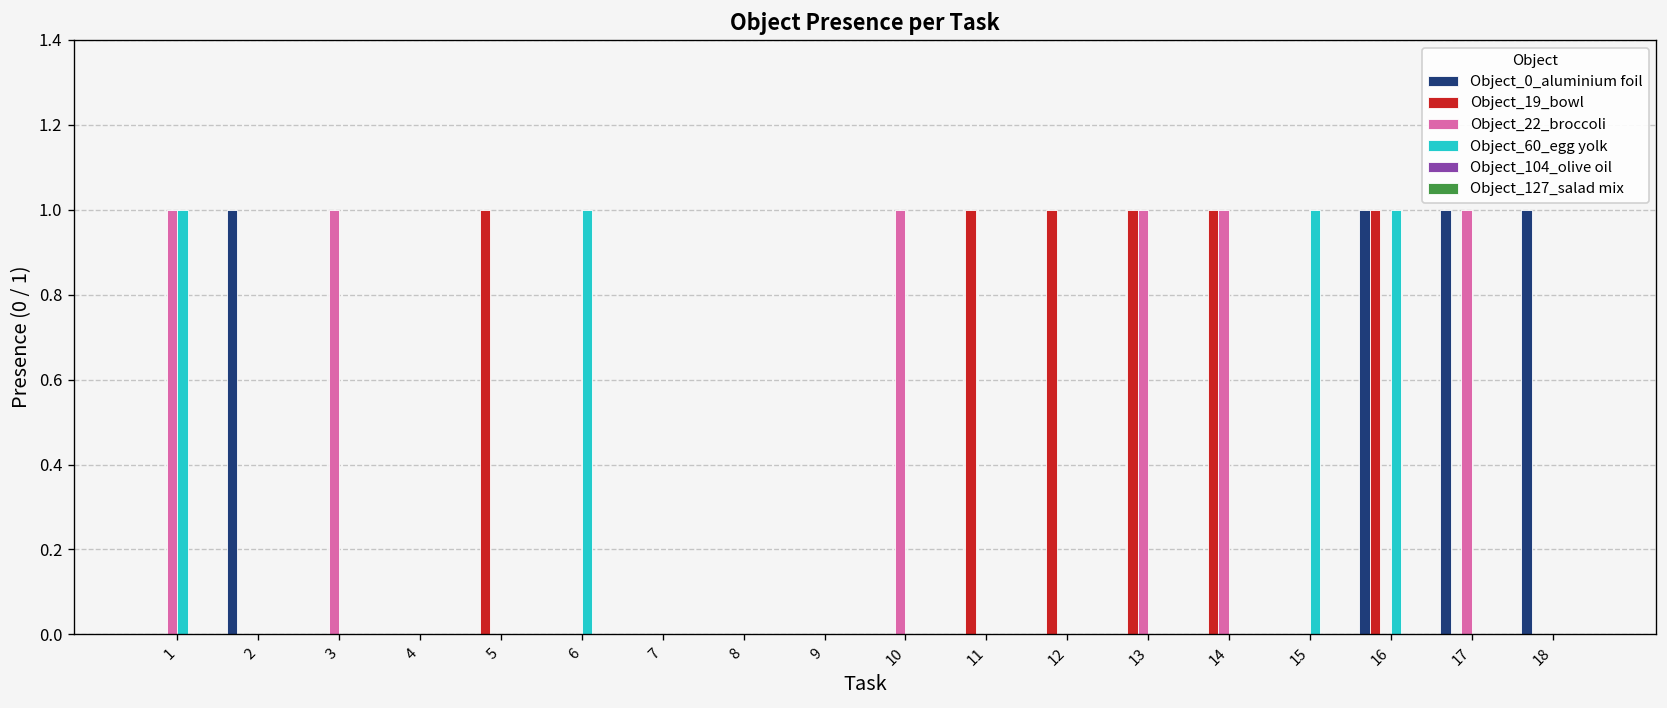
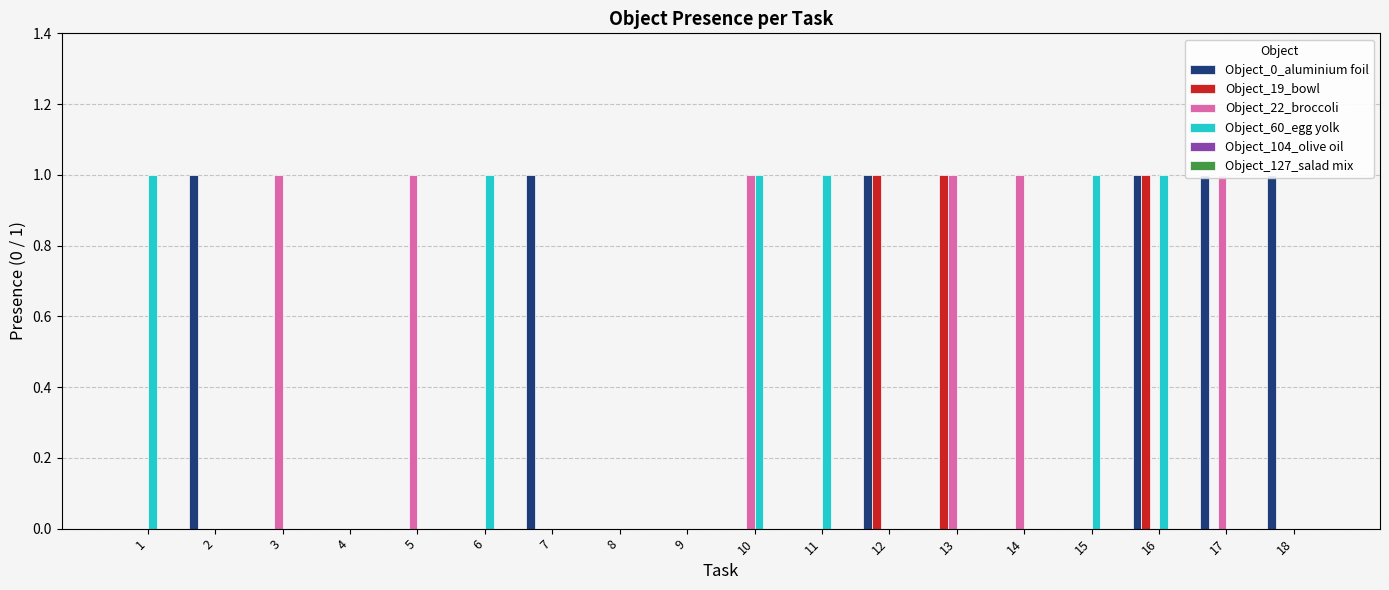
Object_22_broccoli, 1: 1 -> 0
Object_19_bowl, 5: 1 -> 0
Object_22_broccoli, 5: 0 -> 1
Object_0_aluminium foil, 7: 0 -> 1
Object_60_egg yolk, 10: 0 -> 1
Object_19_bowl, 11: 1 -> 0
Object_60_egg yolk, 11: 0 -> 1
Object_0_aluminium foil, 12: 0 -> 1
Object_19_bowl, 14: 1 -> 0
